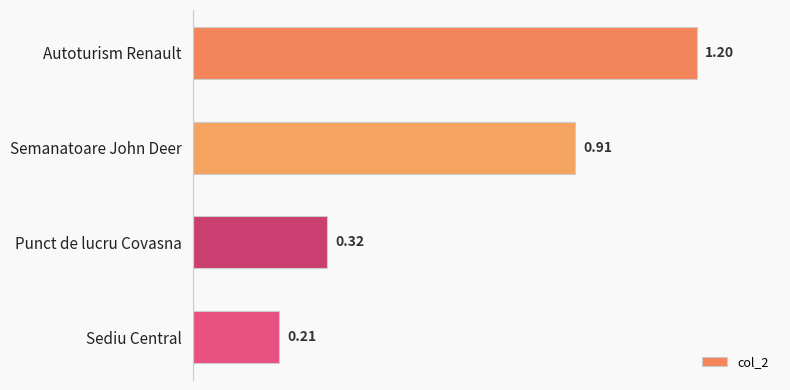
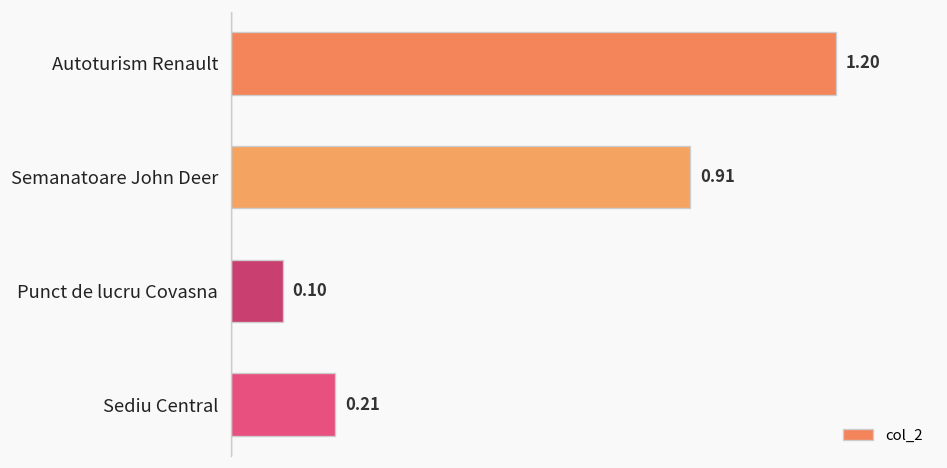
Punct de lucru Covasna: 0.32 -> 0.10
